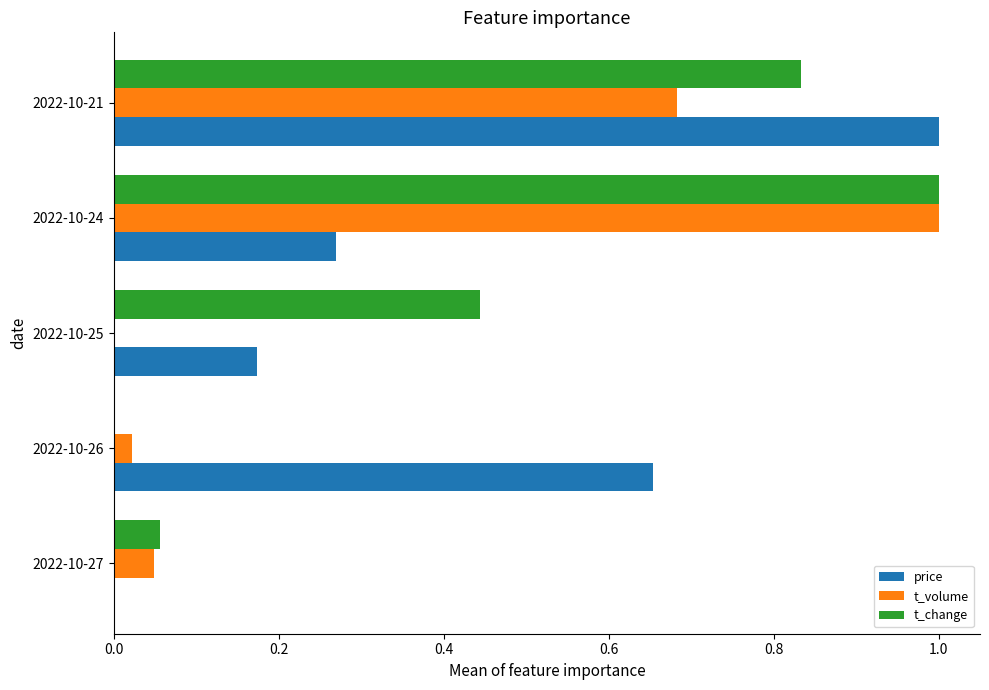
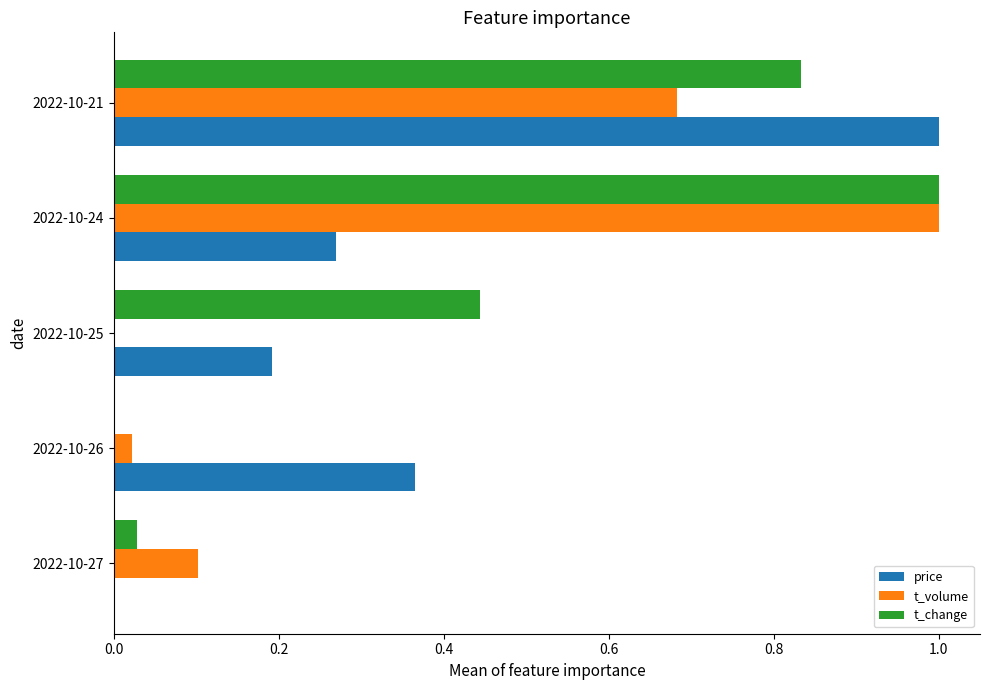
price, 2022-10-25: 0.17 -> 0.19
price, 2022-10-26: 0.65 -> 0.37
t_change, 2022-10-27: 0.06 -> 0.03
t_volume, 2022-10-27: 0.05 -> 0.10
